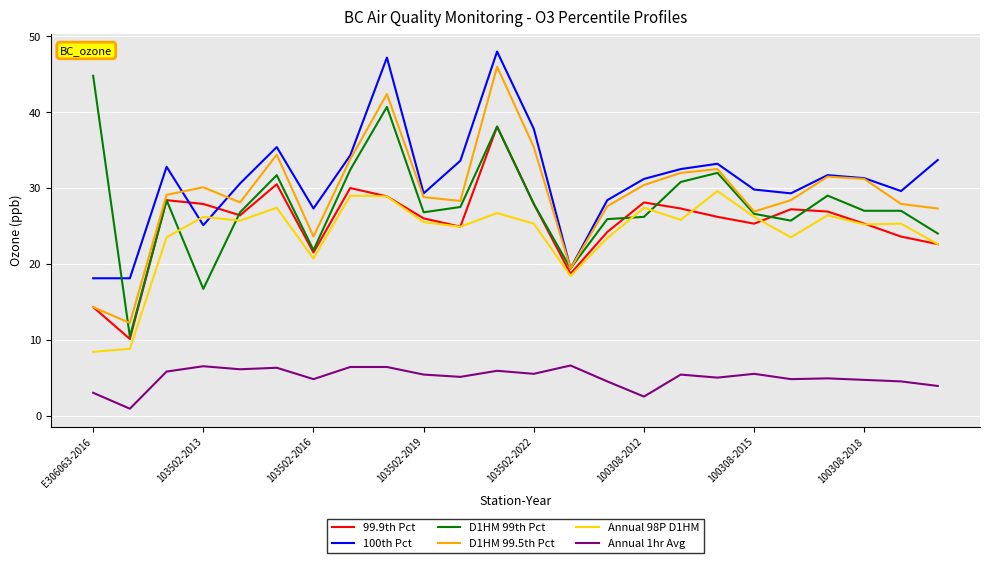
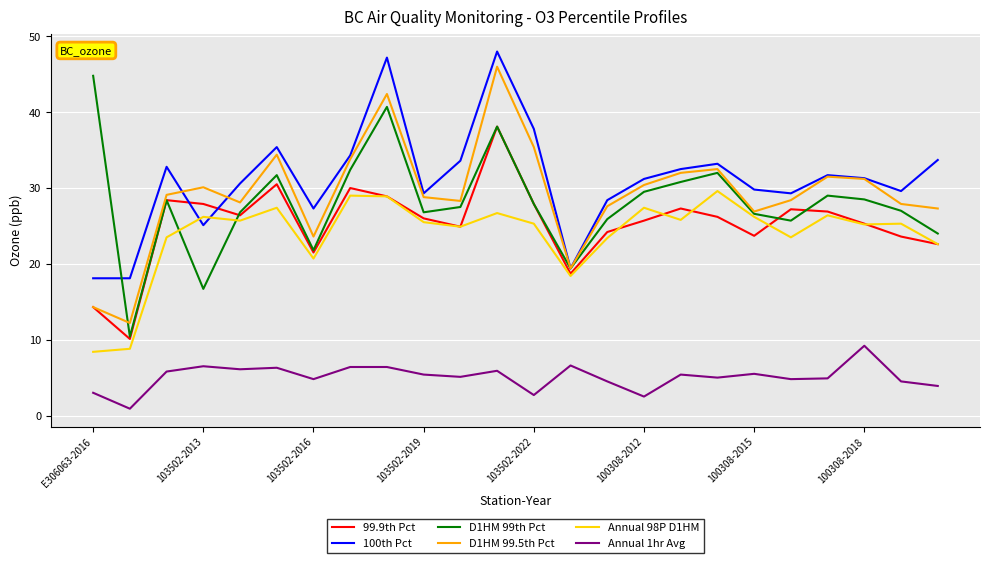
Annual 1hr Avg, 103502-2022: 6 -> 3
99.9th Pct, 100308-2012: 28 -> 26
D1HM 99th Pct, 100308-2012: 26 -> 30
99.9th Pct, 100308-2015: 25 -> 24
D1HM 99th Pct, 100308-2018: 27 -> 29
Annual 1hr Avg, 100308-2018: 5 -> 9
